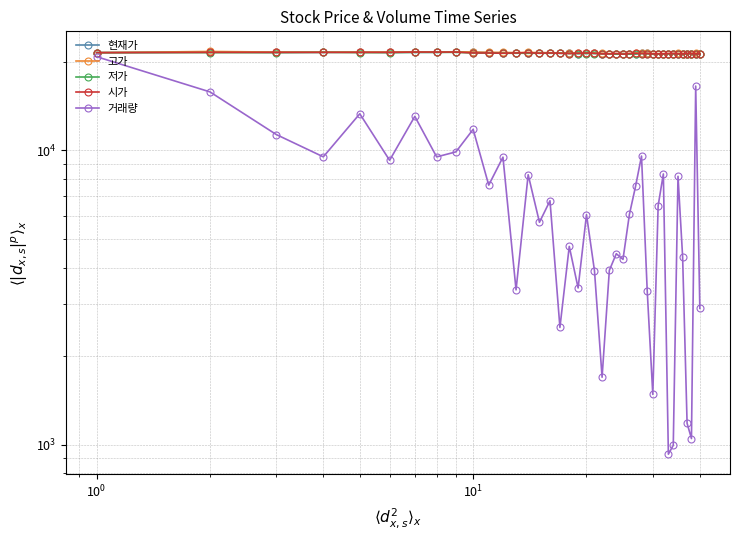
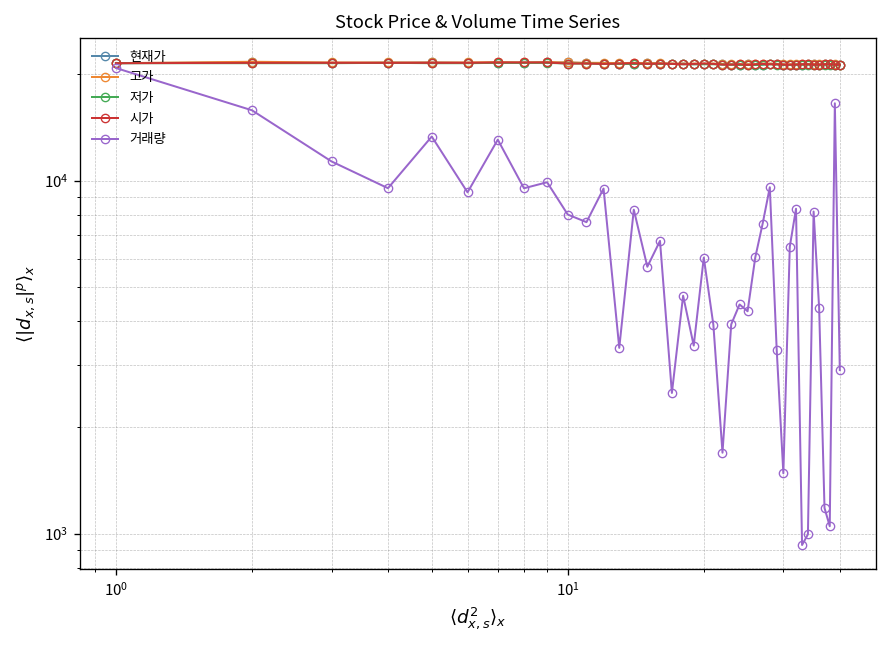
거래량, 10^1: 11800 -> 8000
